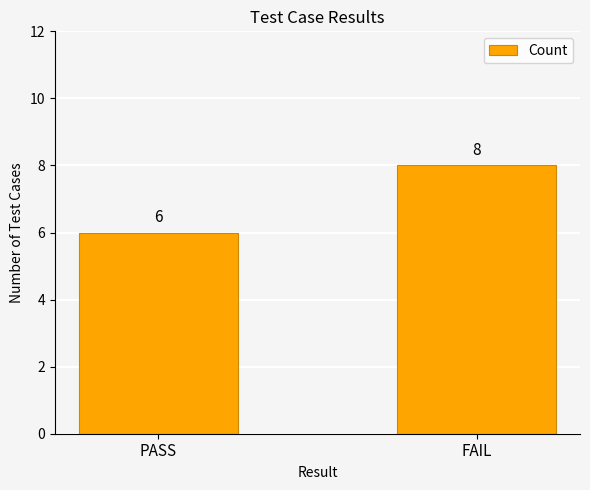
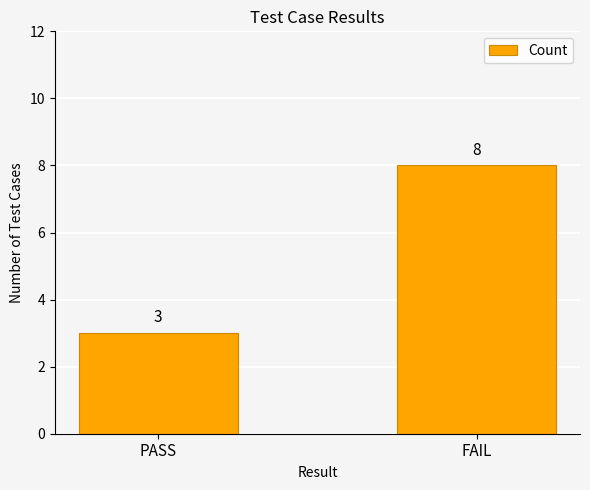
PASS: 6 -> 3
